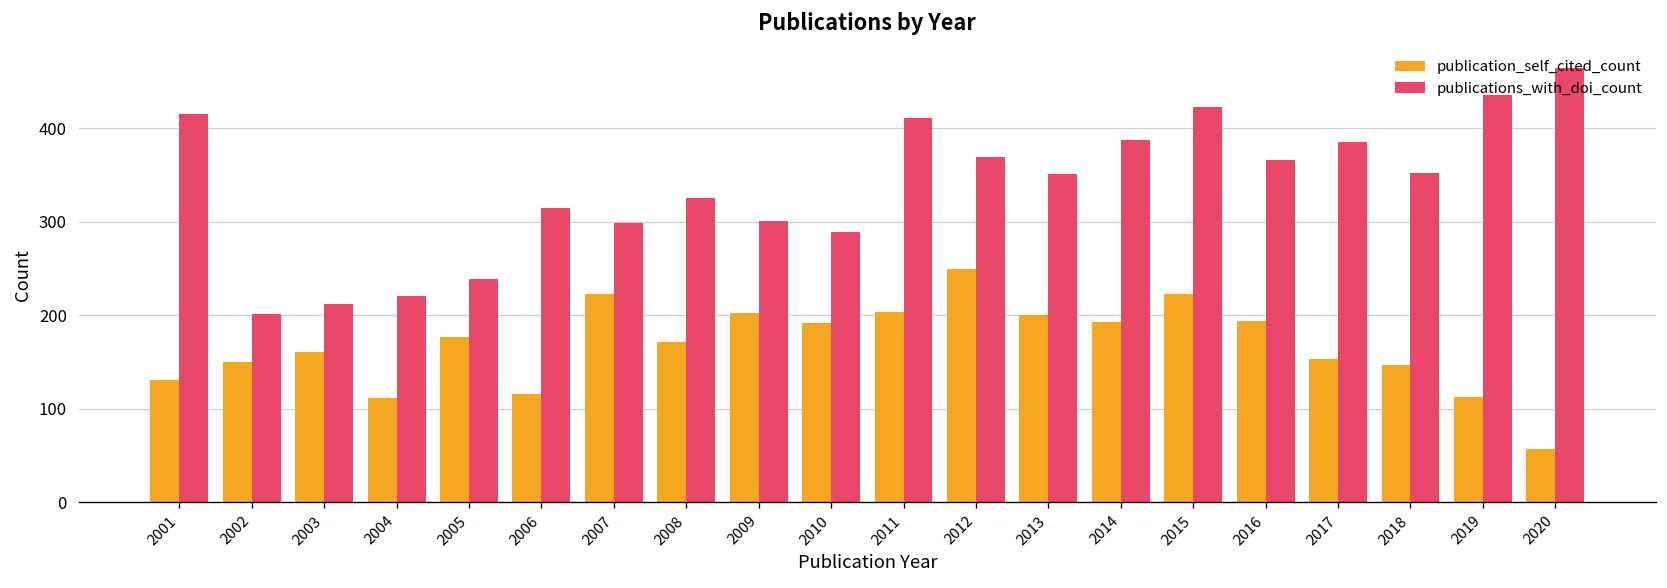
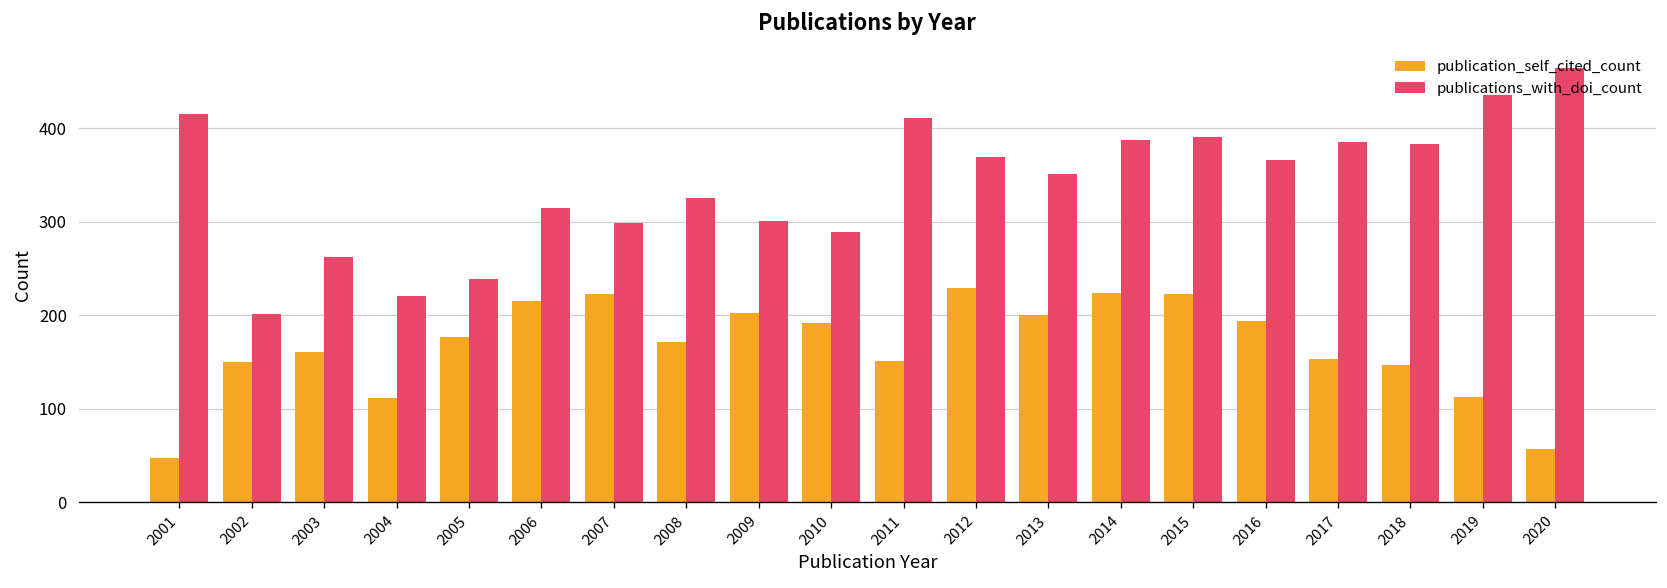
publication_self_cited_count, 2001: 130 -> 50
publications_with_doi_count, 2003: 210 -> 260
publication_self_cited_count, 2006: 120 -> 220
publication_self_cited_count, 2011: 200 -> 150
publication_self_cited_count, 2012: 250 -> 230
publication_self_cited_count, 2014: 190 -> 220
publications_with_doi_count, 2015: 420 -> 390
publications_with_doi_count, 2018: 350 -> 380
